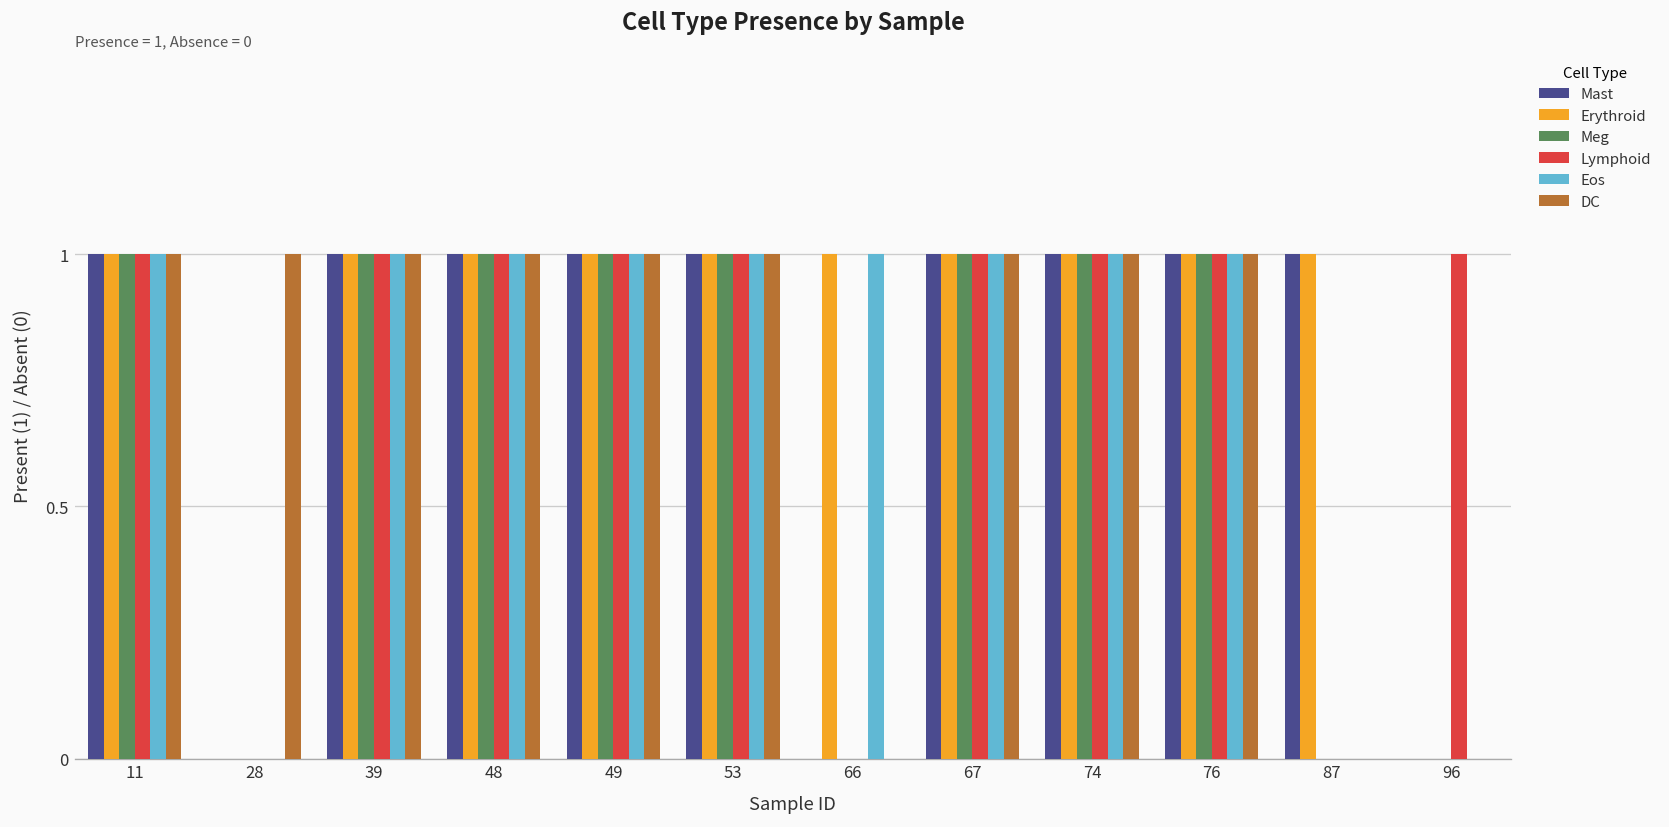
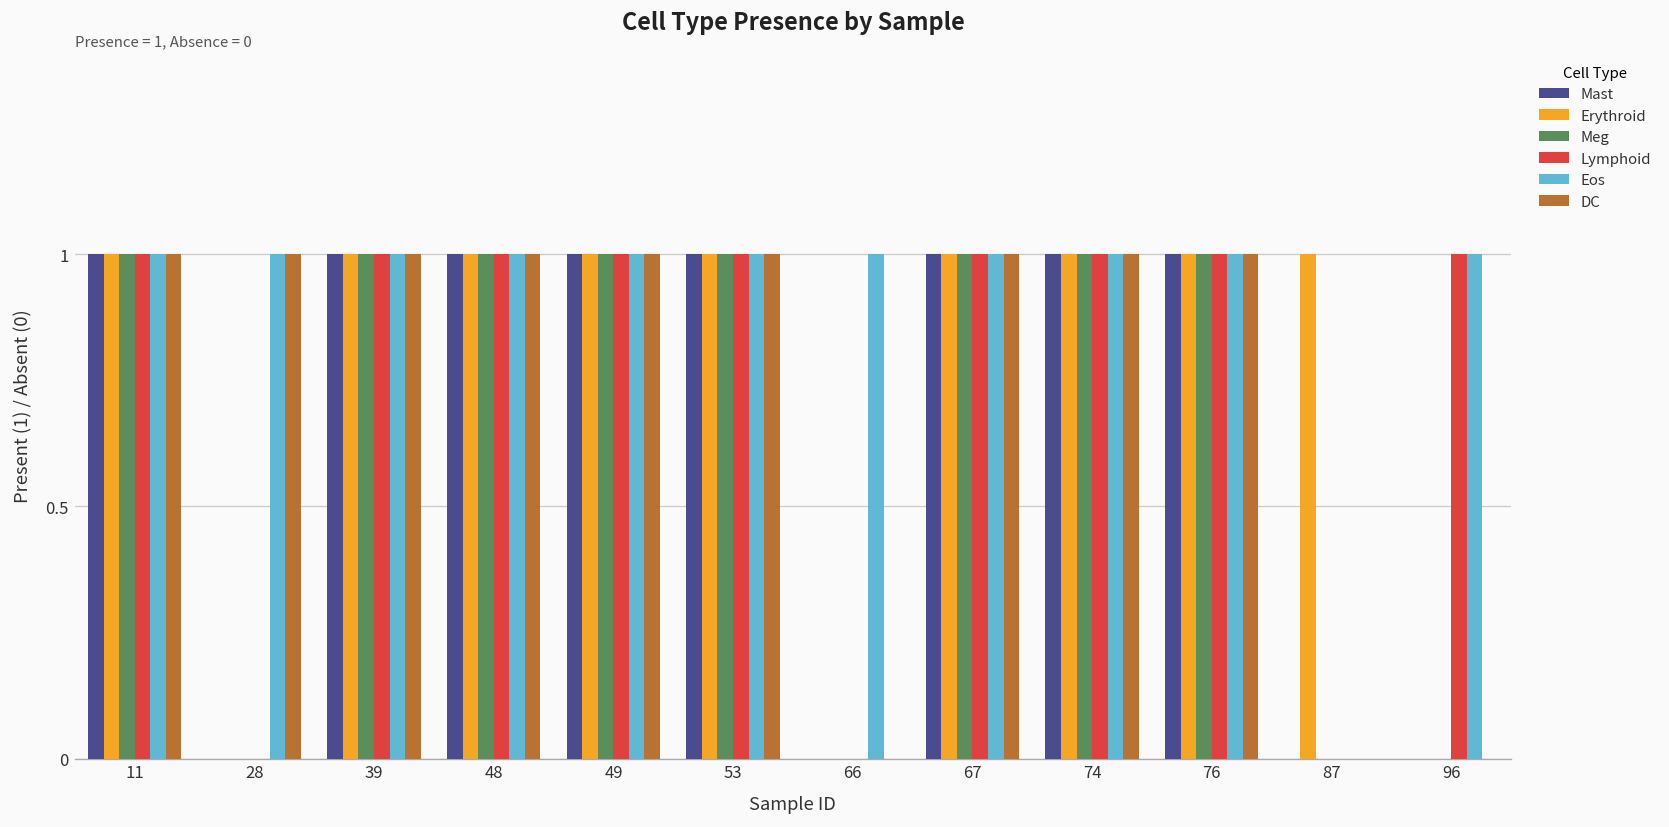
Eos, 28: 0 -> 1
Erythroid, 66: 1 -> 0
Mast, 87: 1 -> 0
Eos, 96: 0 -> 1
